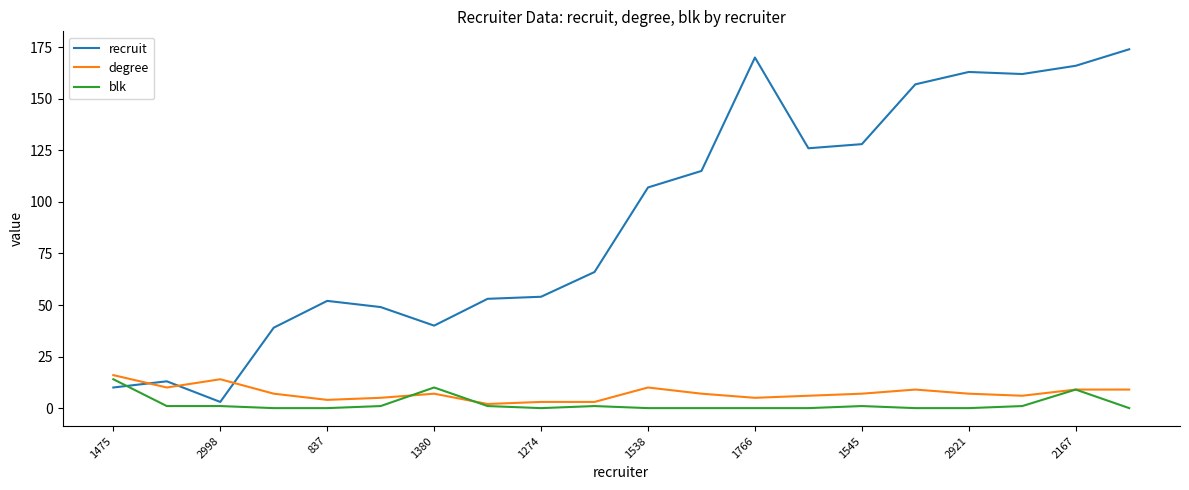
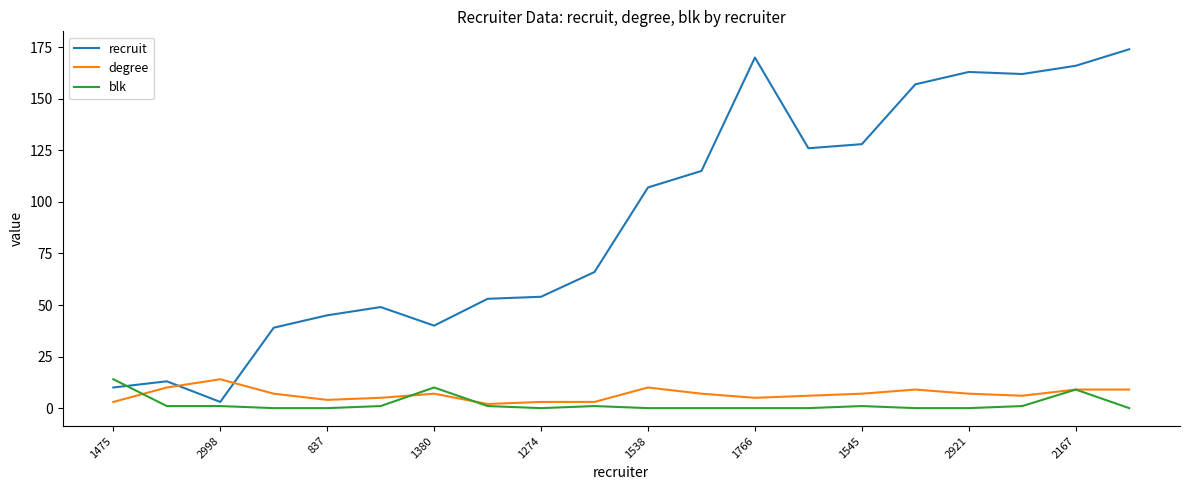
degree, 1475: 16 -> 3
recruit, 837: 52 -> 45
